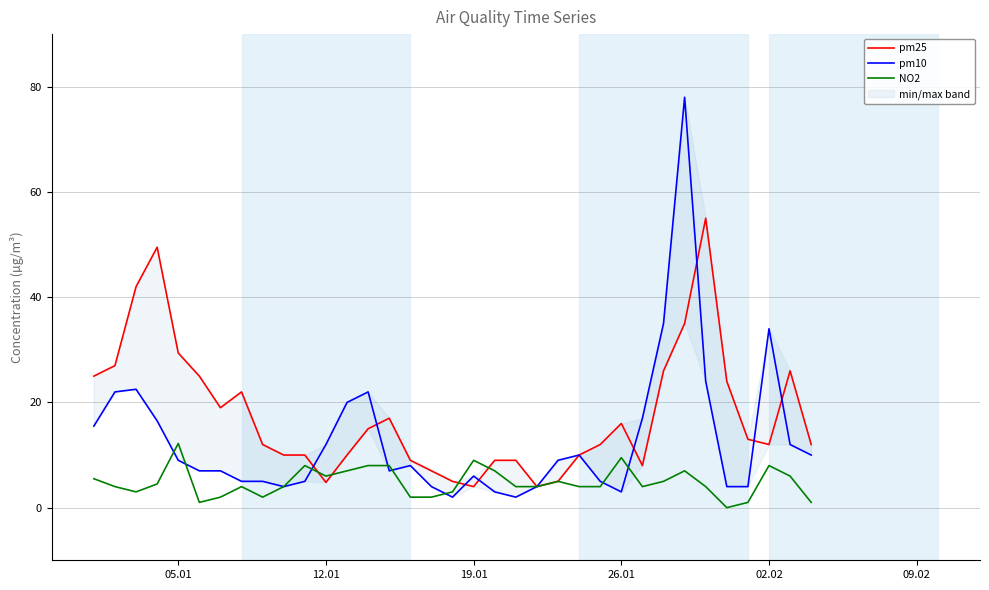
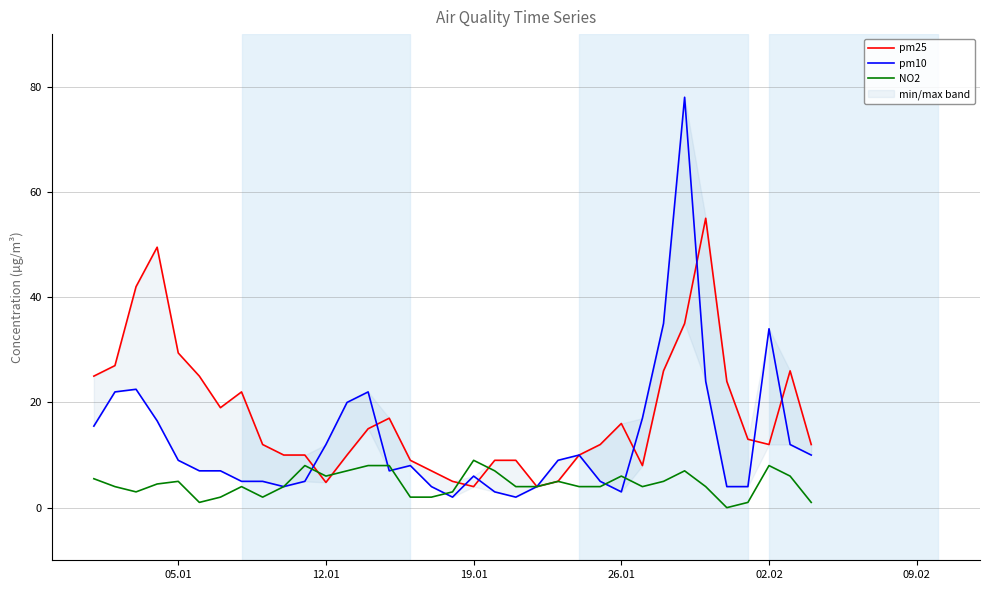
NO2, 05.01: 12 -> 5
NO2, 26.01: 10 -> 6
